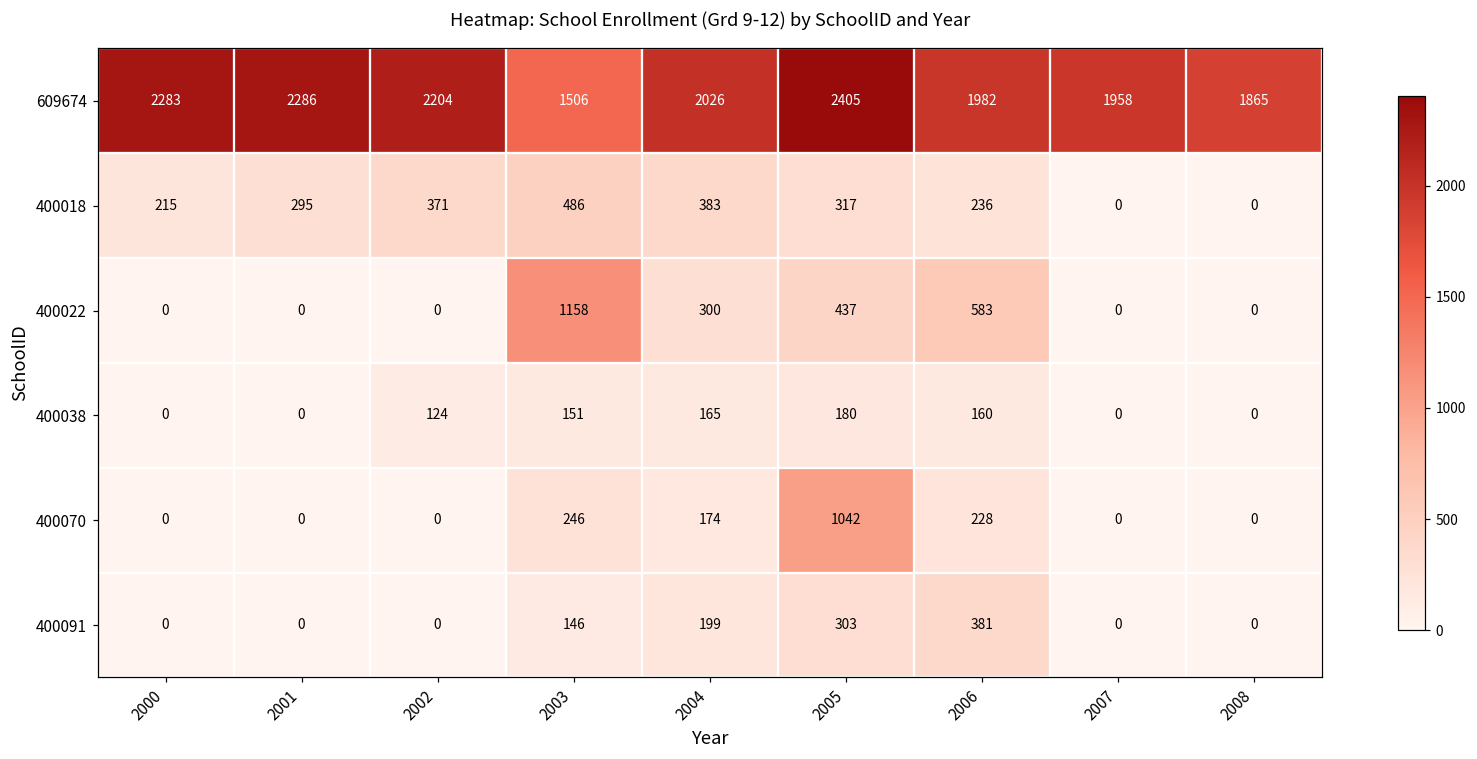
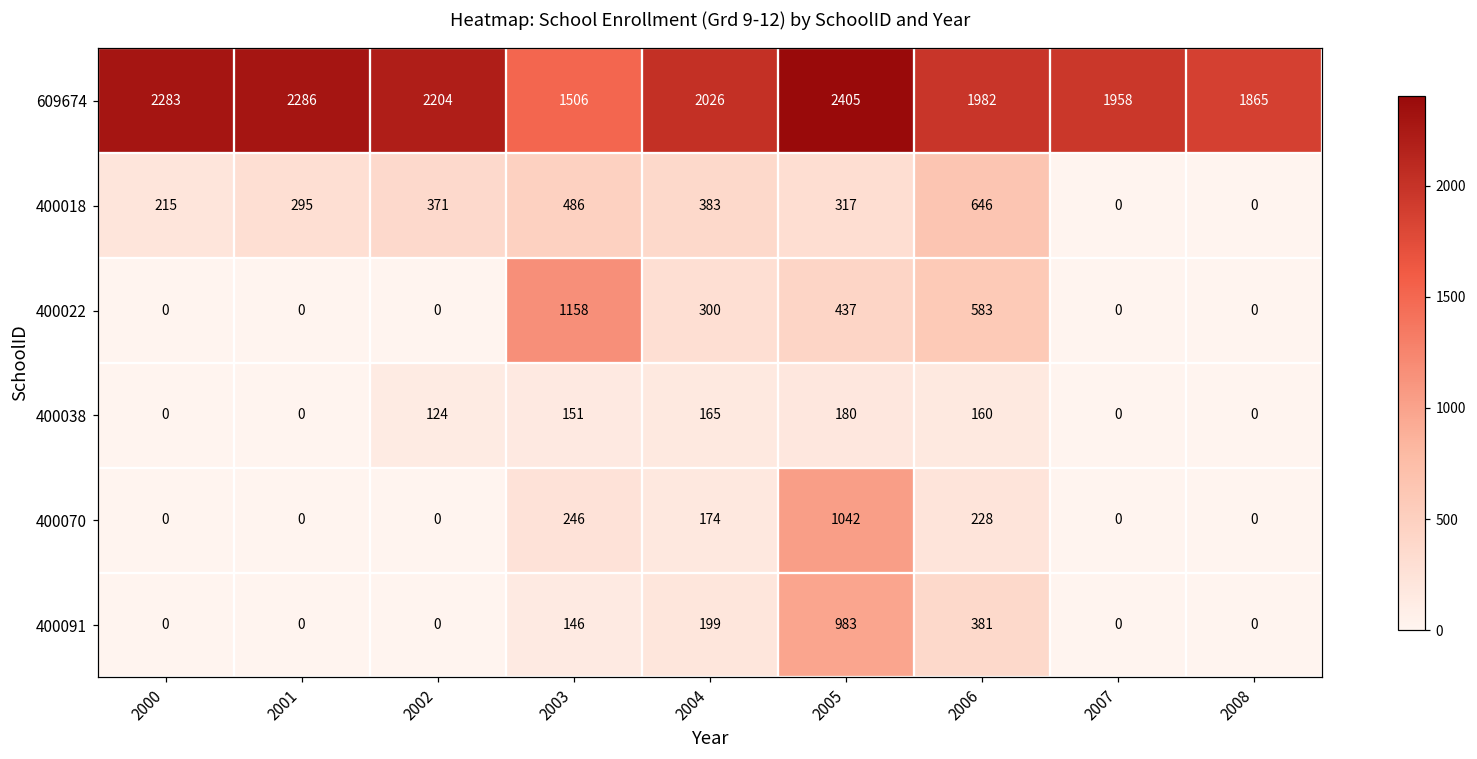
400018, 2006: 236 -> 646
400091, 2005: 303 -> 983
